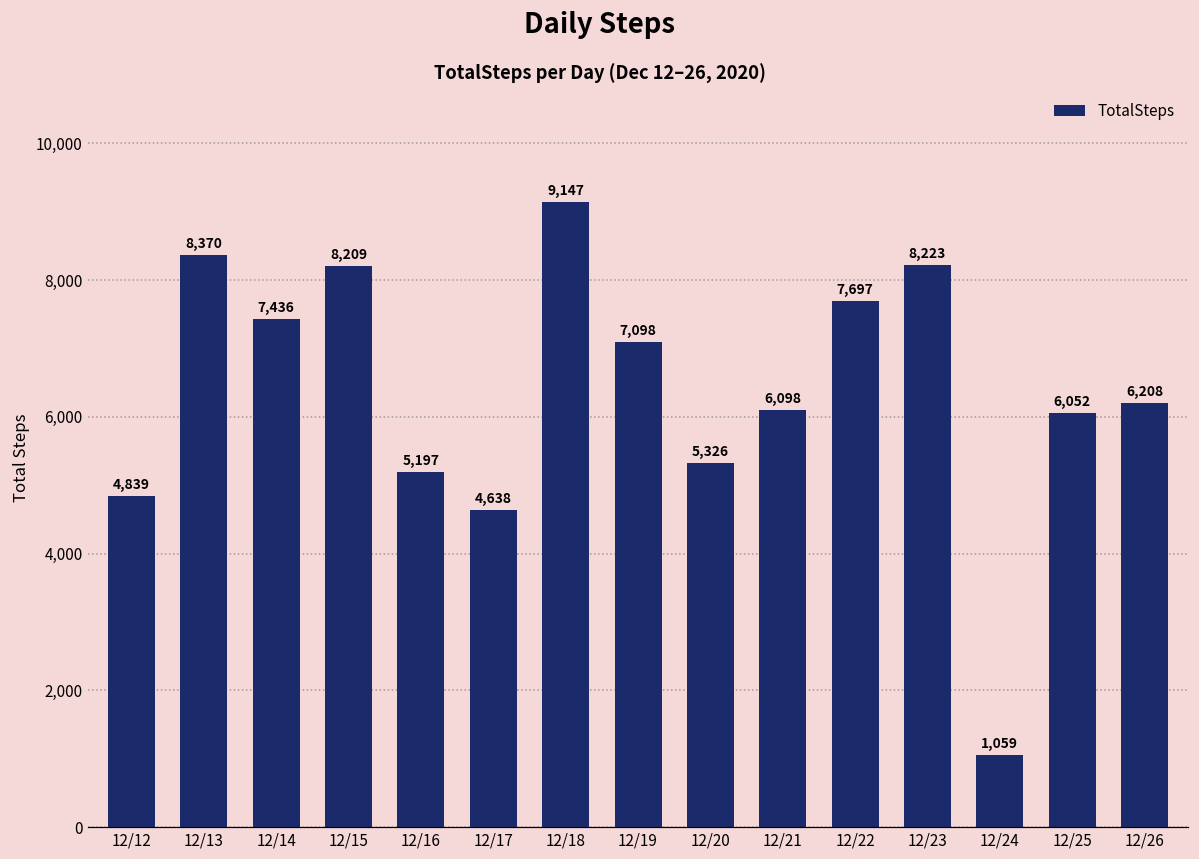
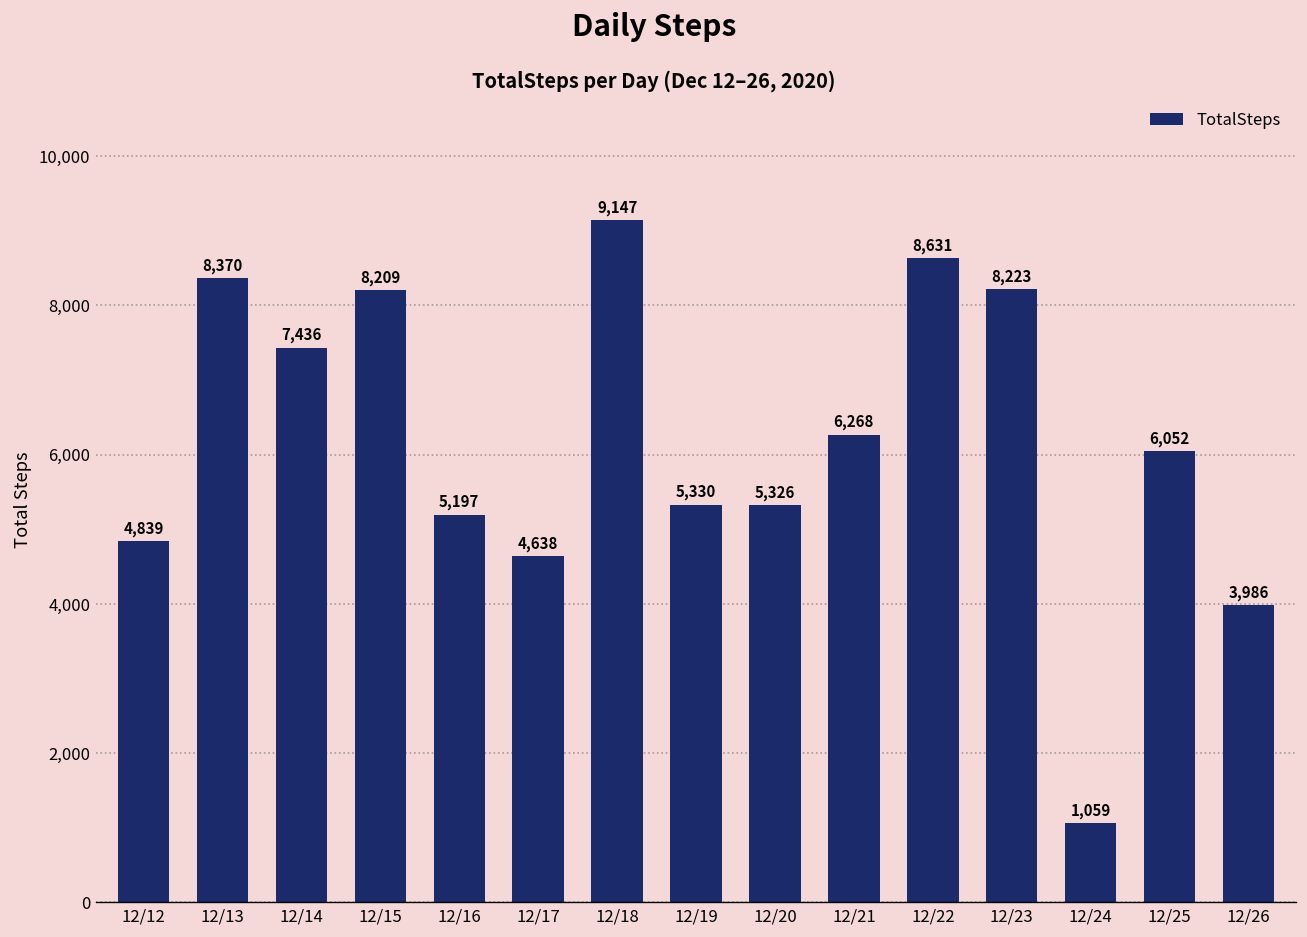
12/19: 7,098 -> 5,330
12/21: 6,098 -> 6,268
12/22: 7,697 -> 8,631
12/26: 6,208 -> 3,986
